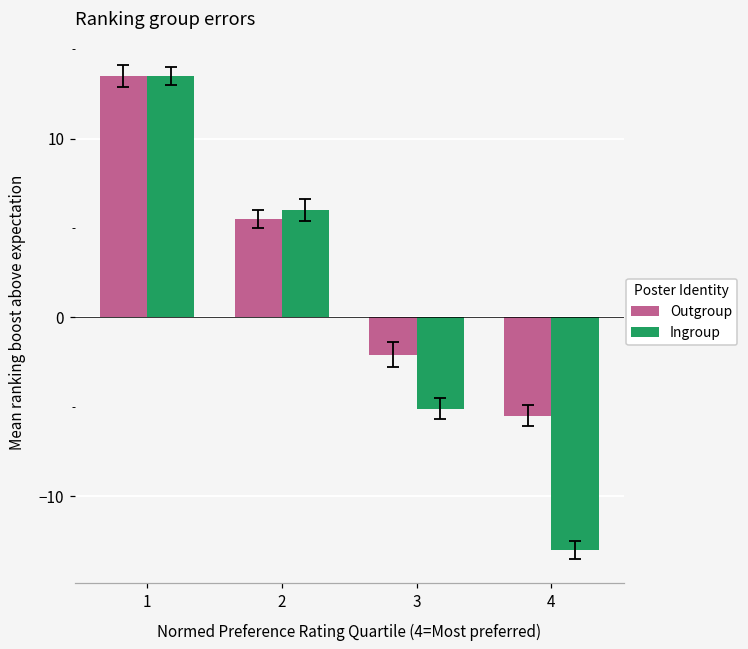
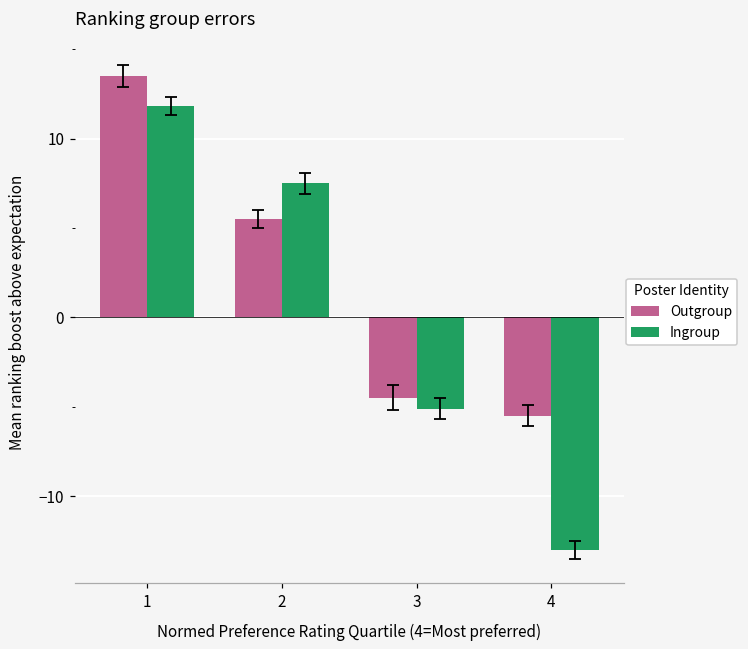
Ingroup, 1: 13.5 -> 11.8
Ingroup, 2: 6.0 -> 7.5
Outgroup, 3: -2.1 -> -4.5
